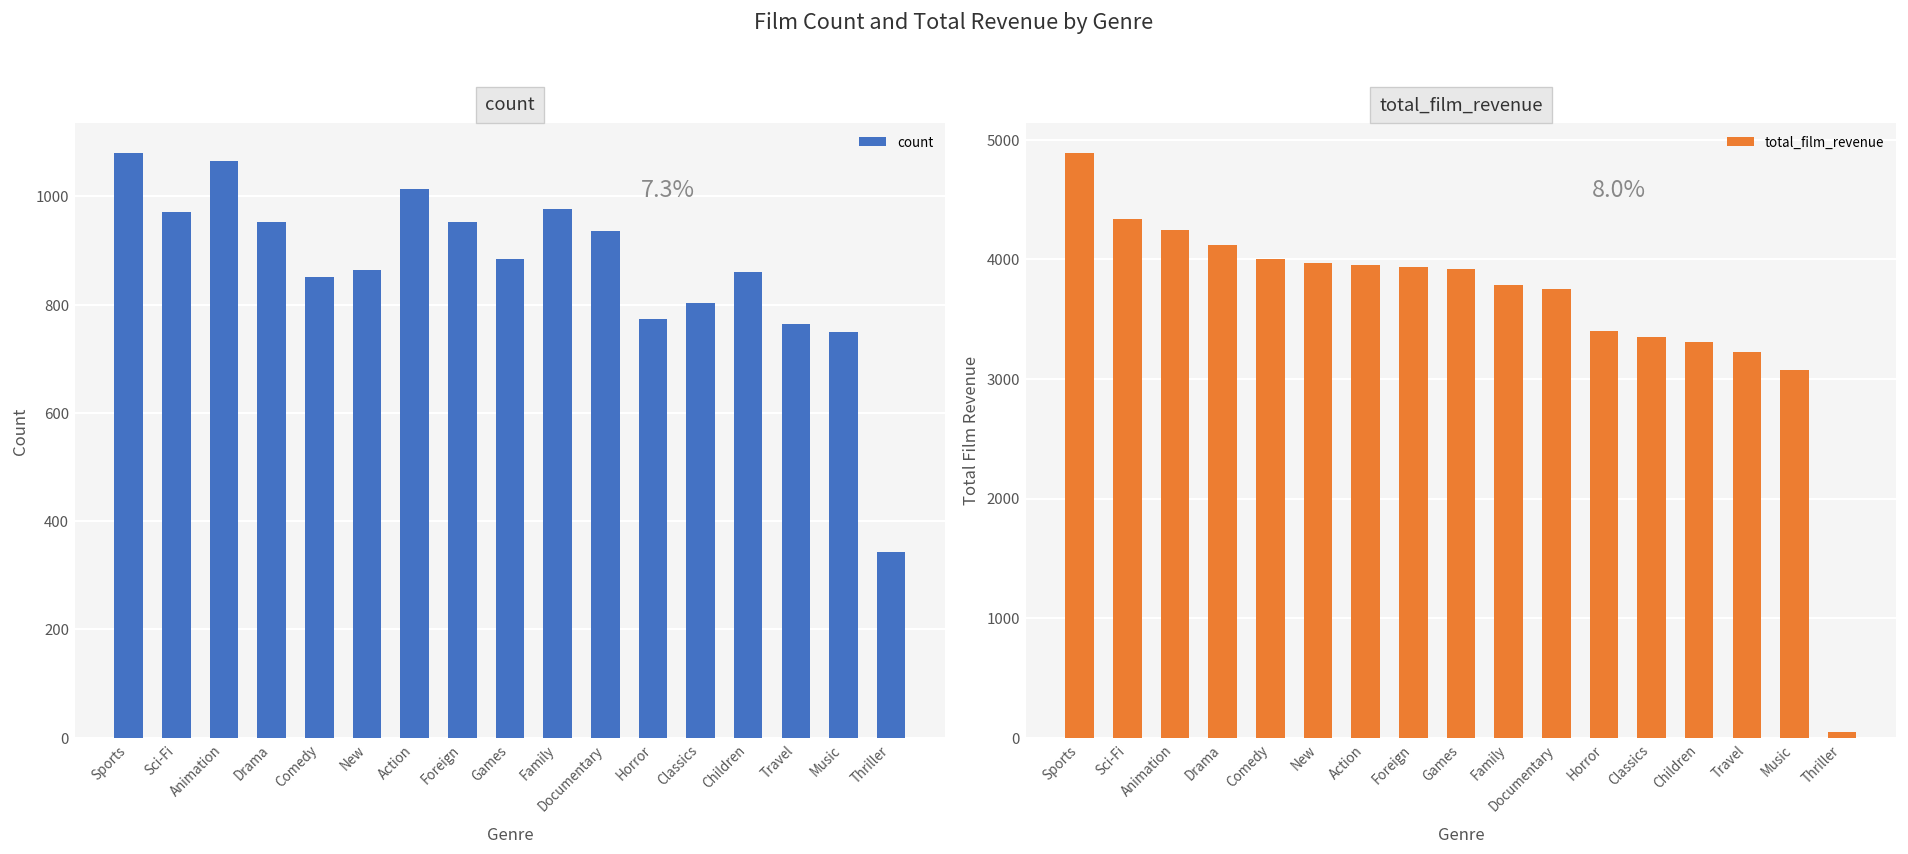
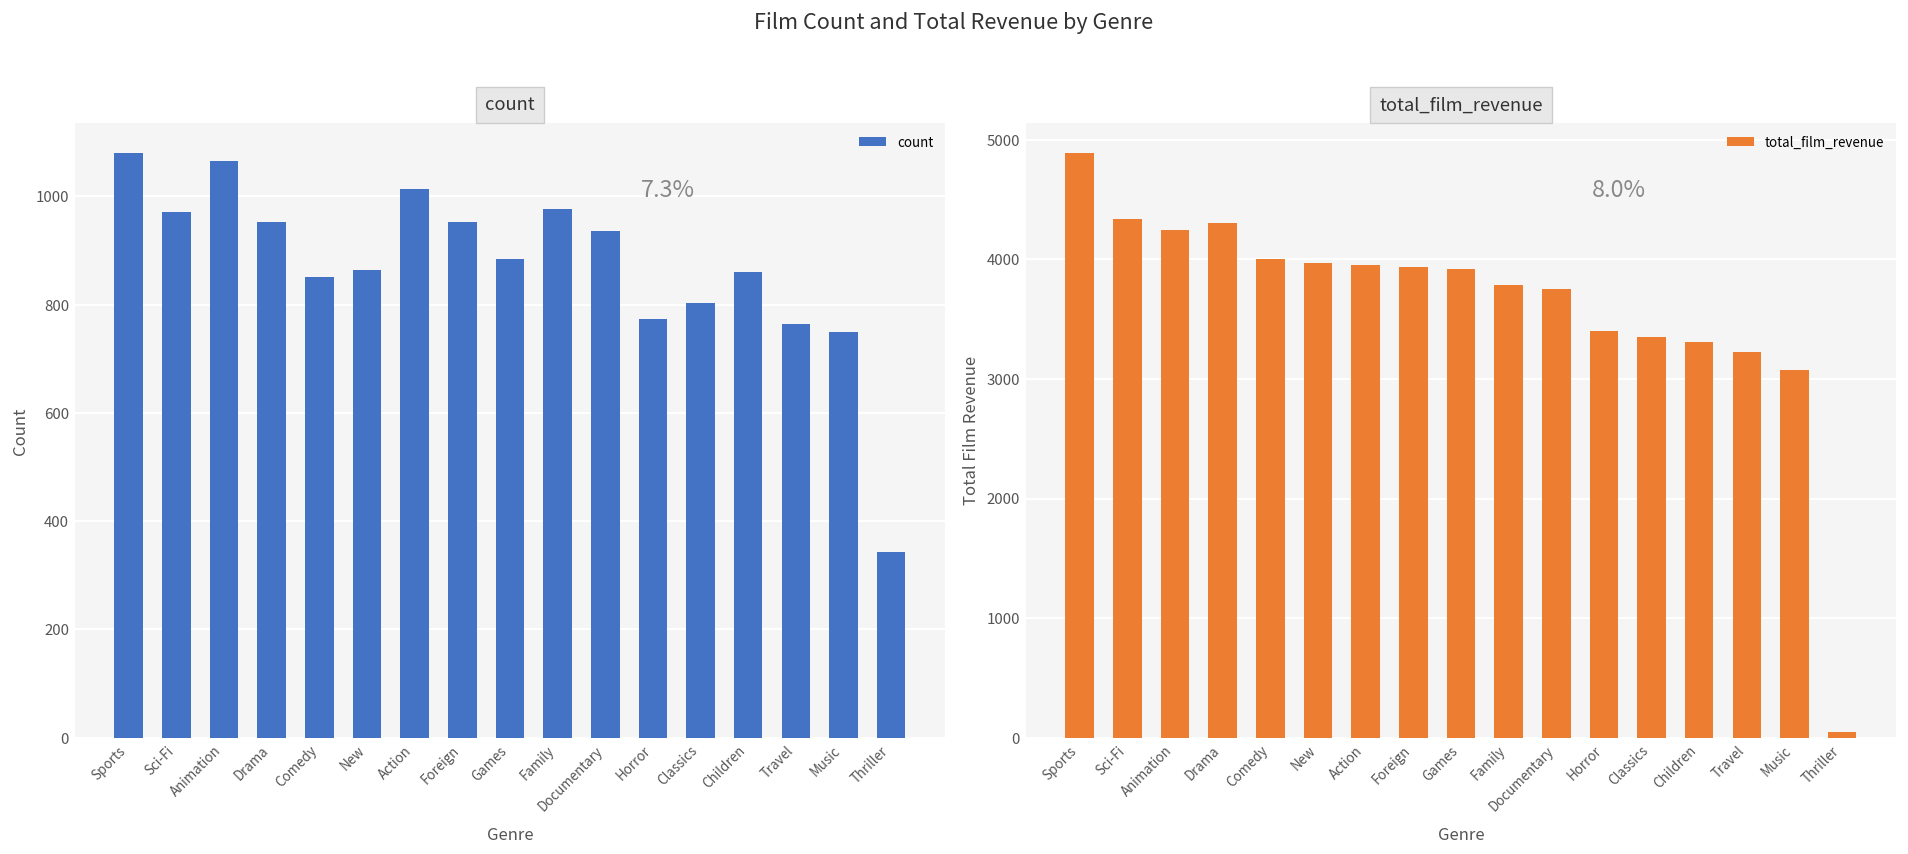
total_film_revenue, Drama: 4100 -> 4300
